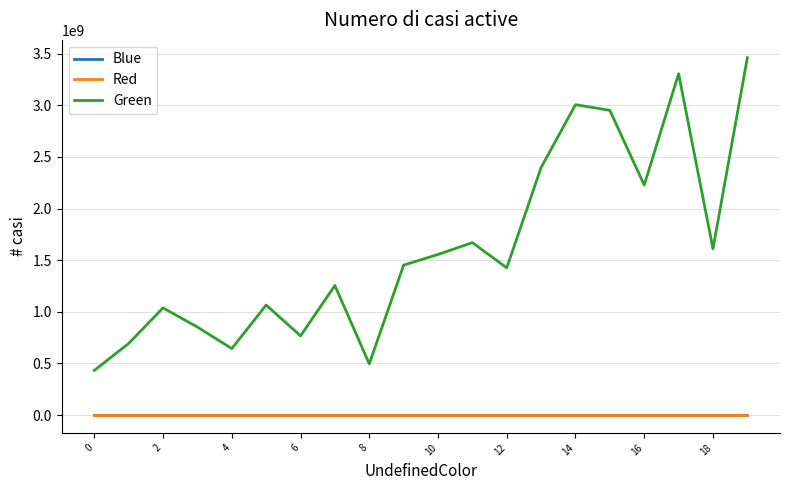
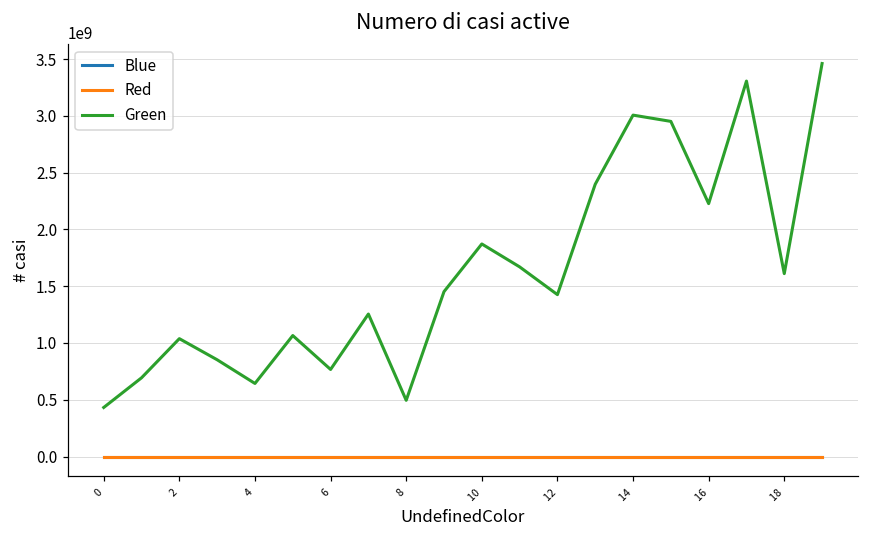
Green, 10: 1550000000 -> 1870000000
